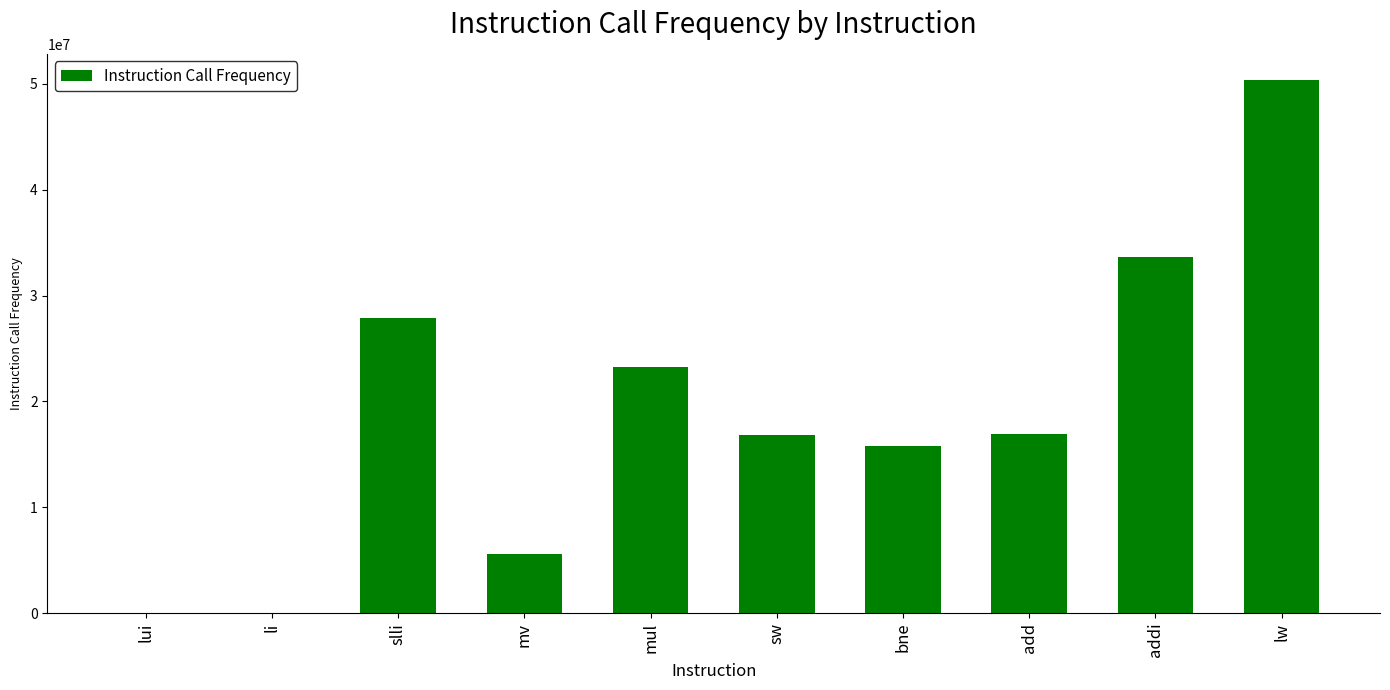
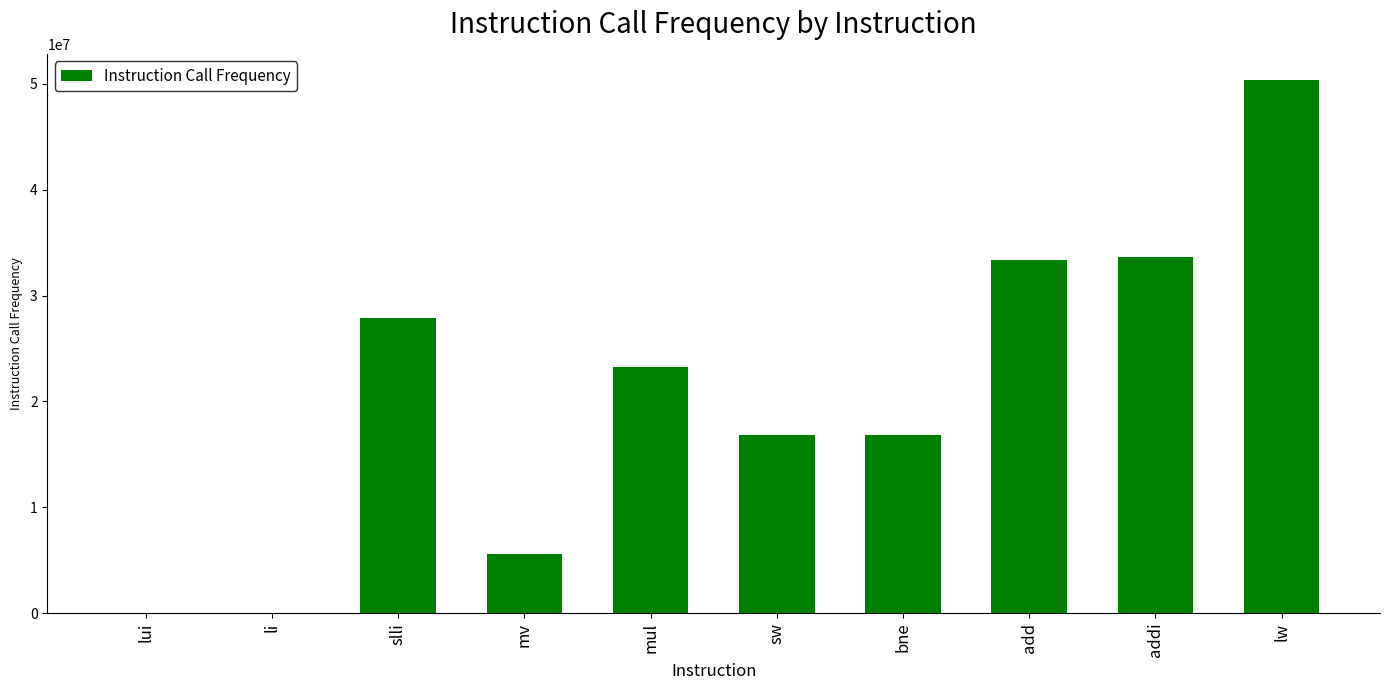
bne: 15800000 -> 16800000
add: 16900000 -> 33300000
